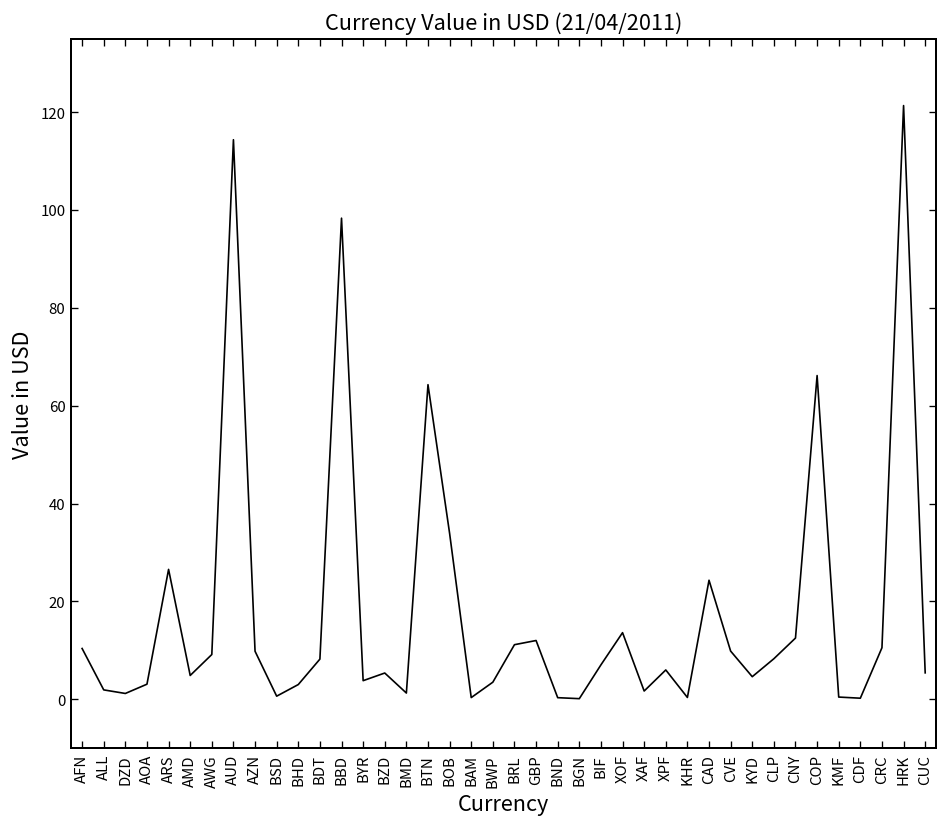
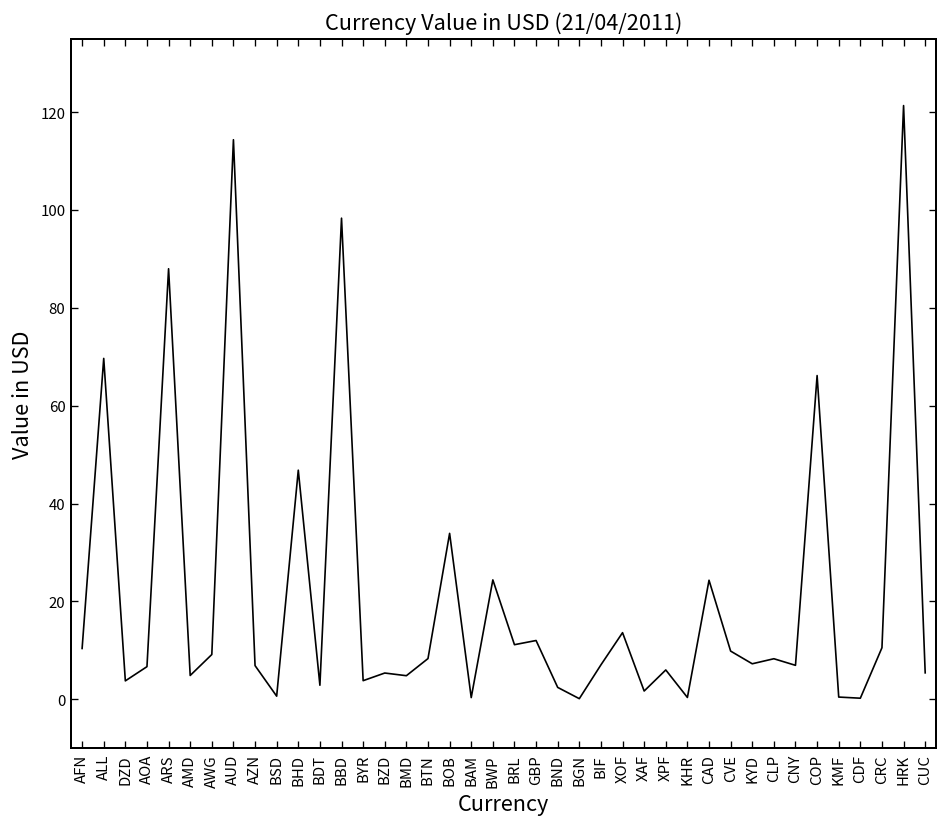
ALL: 2 -> 70
DZD: 1 -> 4
AOA: 3 -> 7
ARS: 27 -> 88
AZN: 10 -> 7
BHD: 3 -> 47
BDT: 8 -> 3
BMD: 1 -> 5
BTN: 64 -> 8
BWP: 3 -> 24
BND: 0 -> 2
KYD: 5 -> 7
CNY: 13 -> 7
